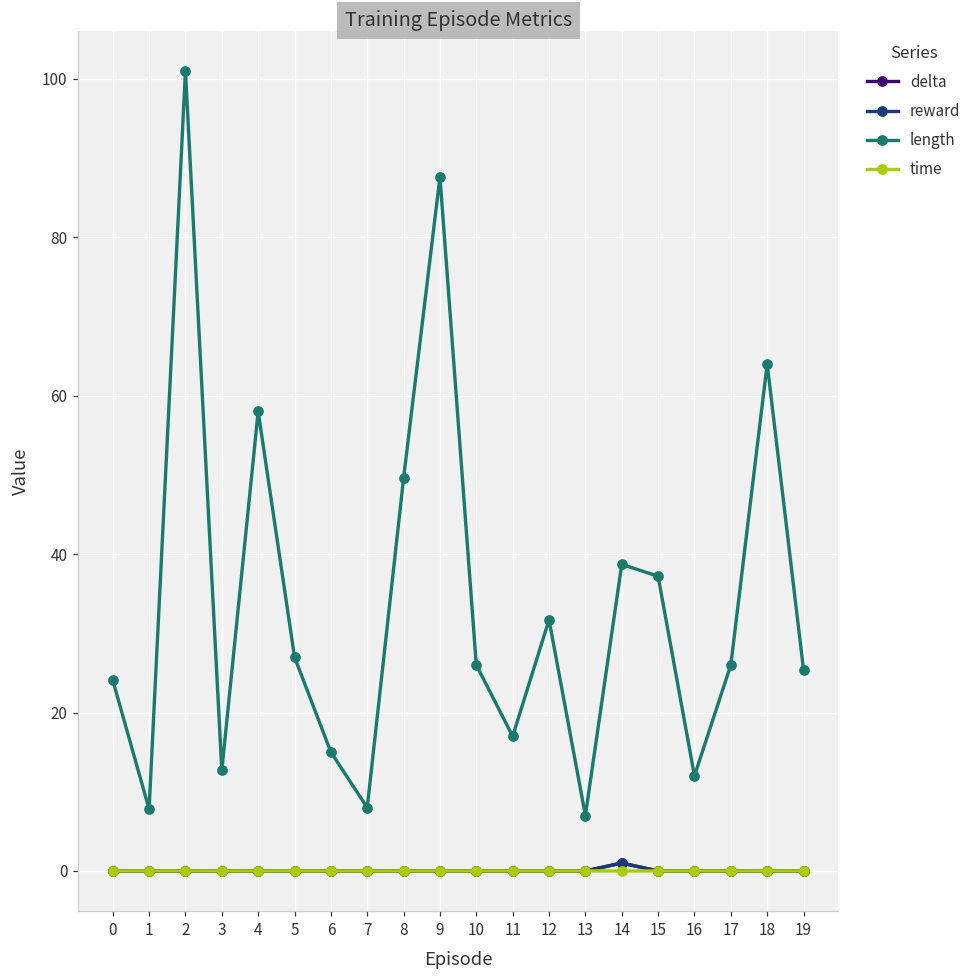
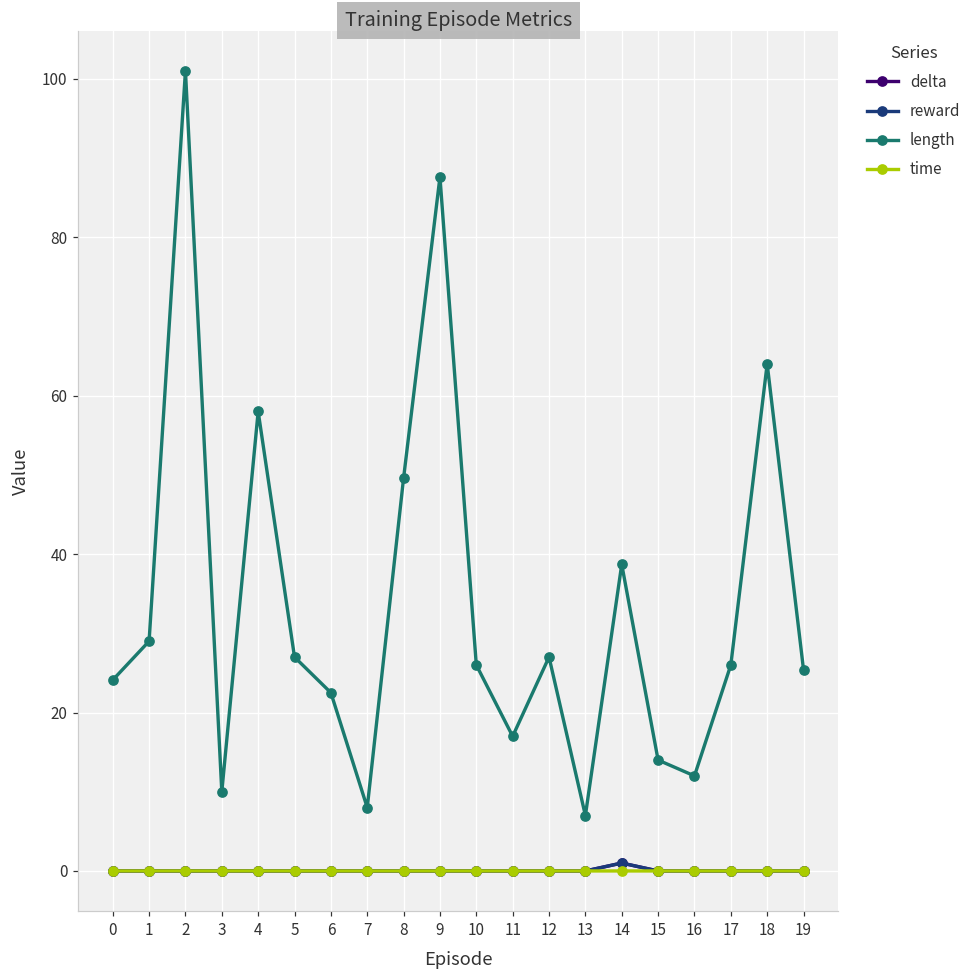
length, 1: 8 -> 29
length, 3: 13 -> 10
length, 6: 15 -> 23
length, 12: 32 -> 27
length, 15: 37 -> 14
